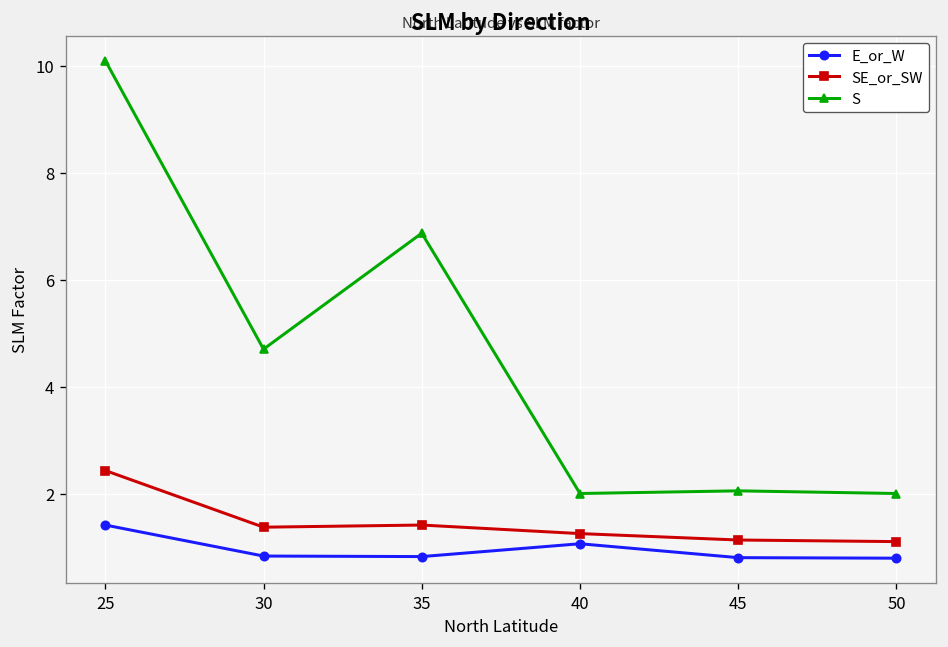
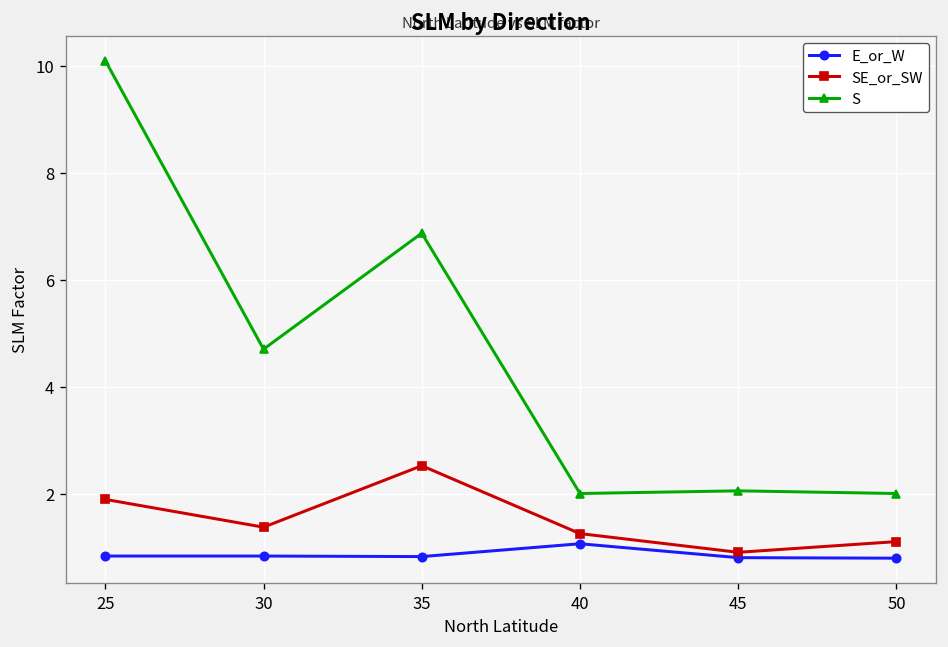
E_or_W, 25: 1.4 -> 0.8
SE_or_SW, 25: 2.4 -> 1.9
SE_or_SW, 35: 1.4 -> 2.5
SE_or_SW, 45: 1.1 -> 0.9
